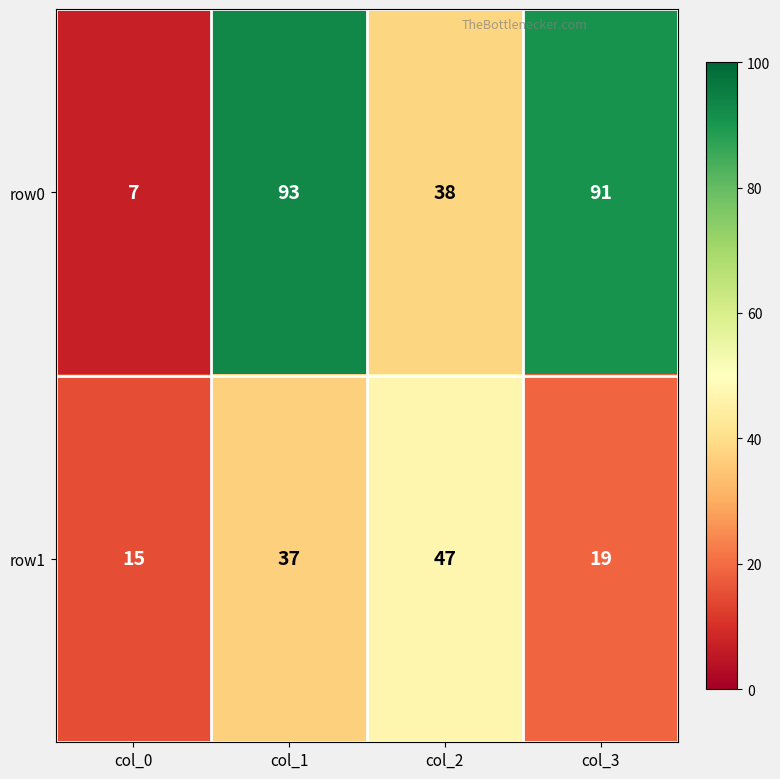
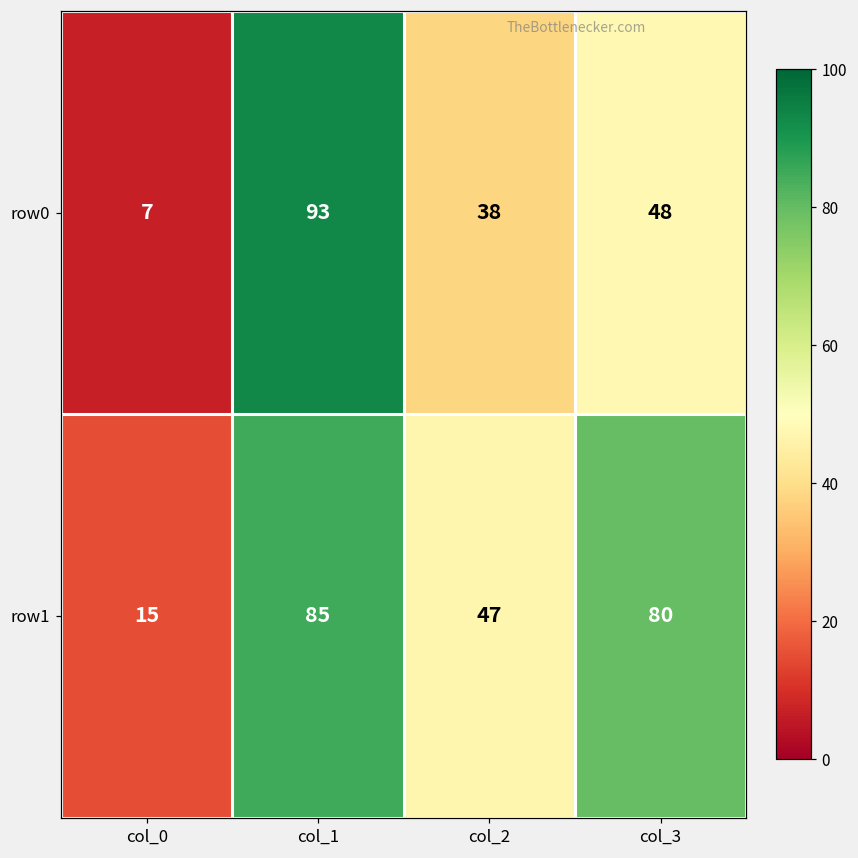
row0, col_3: 91 -> 48
row1, col_1: 37 -> 85
row1, col_3: 19 -> 80
